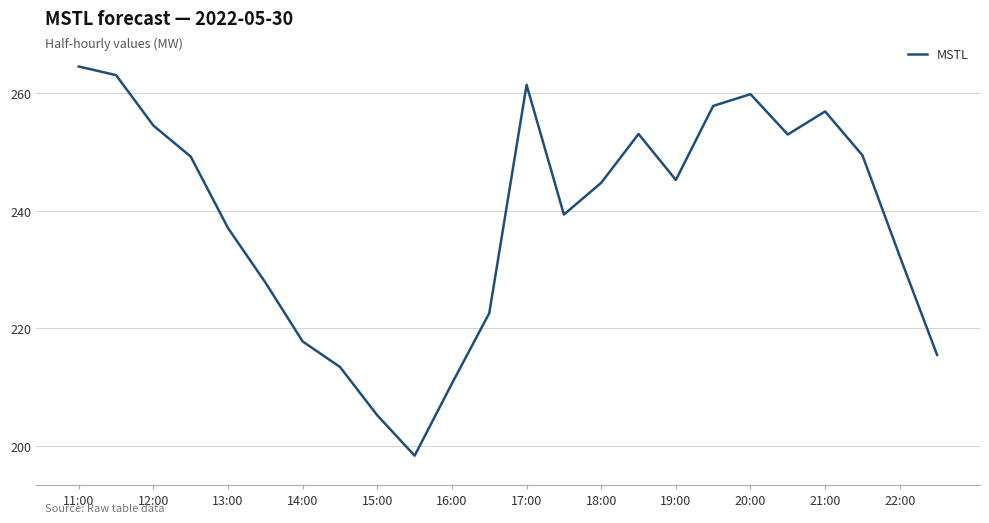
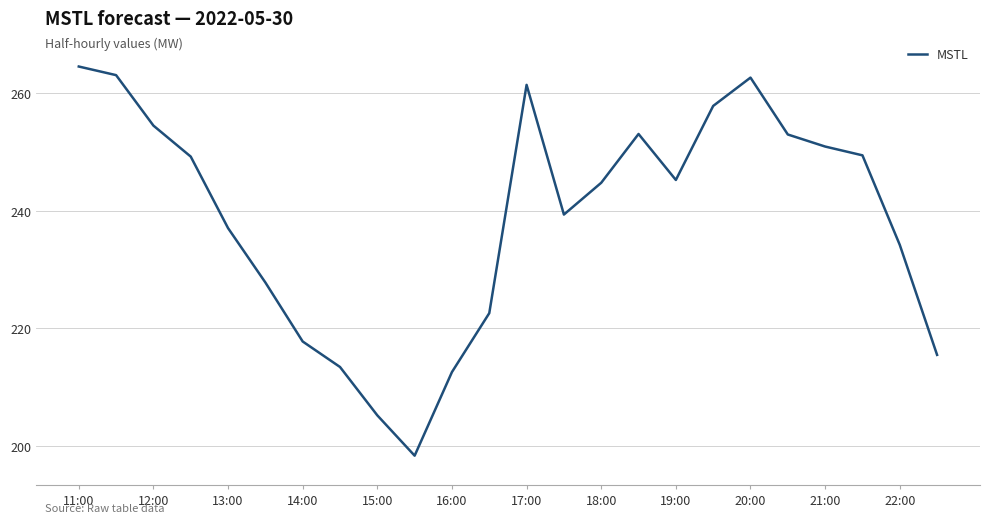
16:00: 211 -> 213
20:00: 260 -> 263
21:00: 257 -> 251
22:00: 232 -> 234
